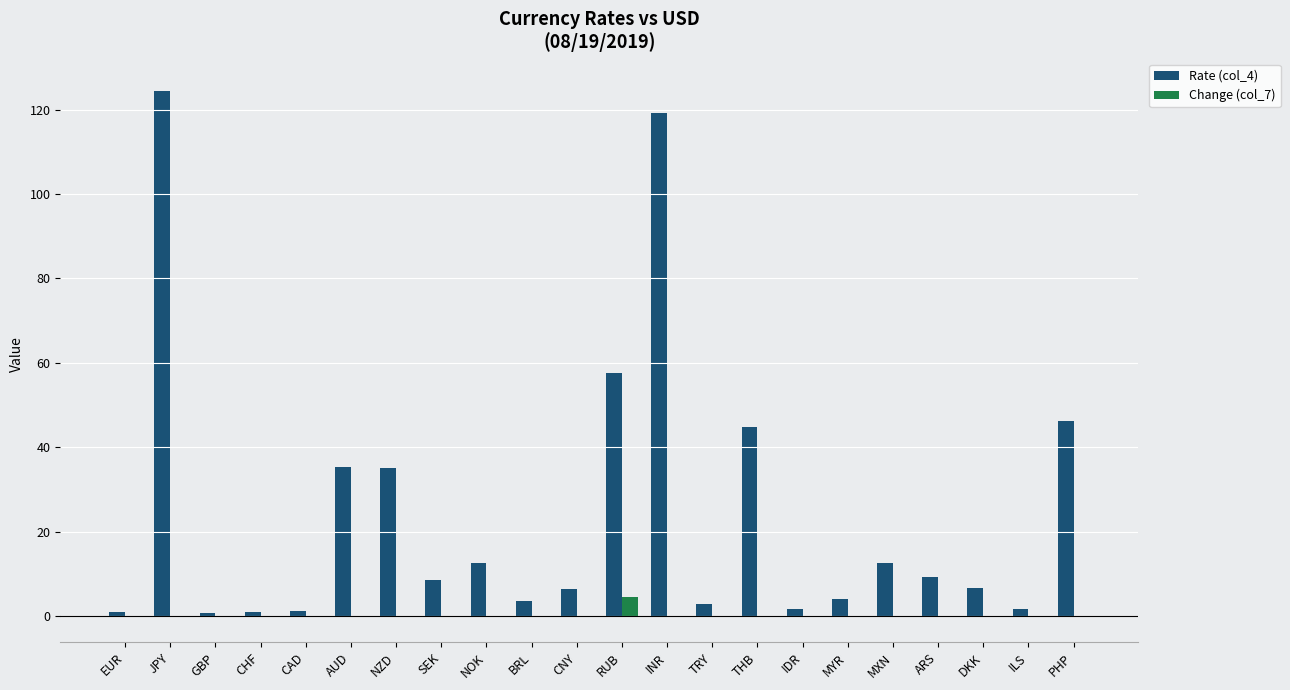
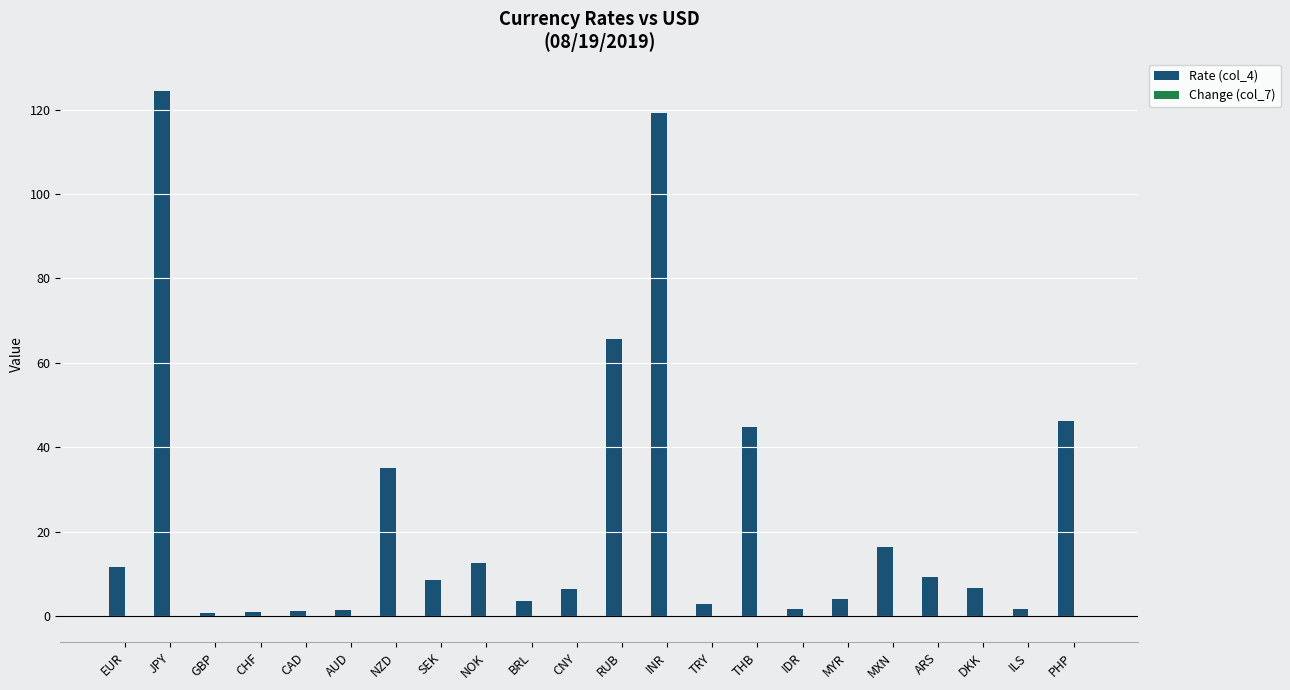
Rate (col_4), EUR: 1 -> 12
Rate (col_4), AUD: 35 -> 1
Rate (col_4), RUB: 58 -> 66
Change (col_7), RUB: 5 -> 0
Rate (col_4), MXN: 13 -> 16
